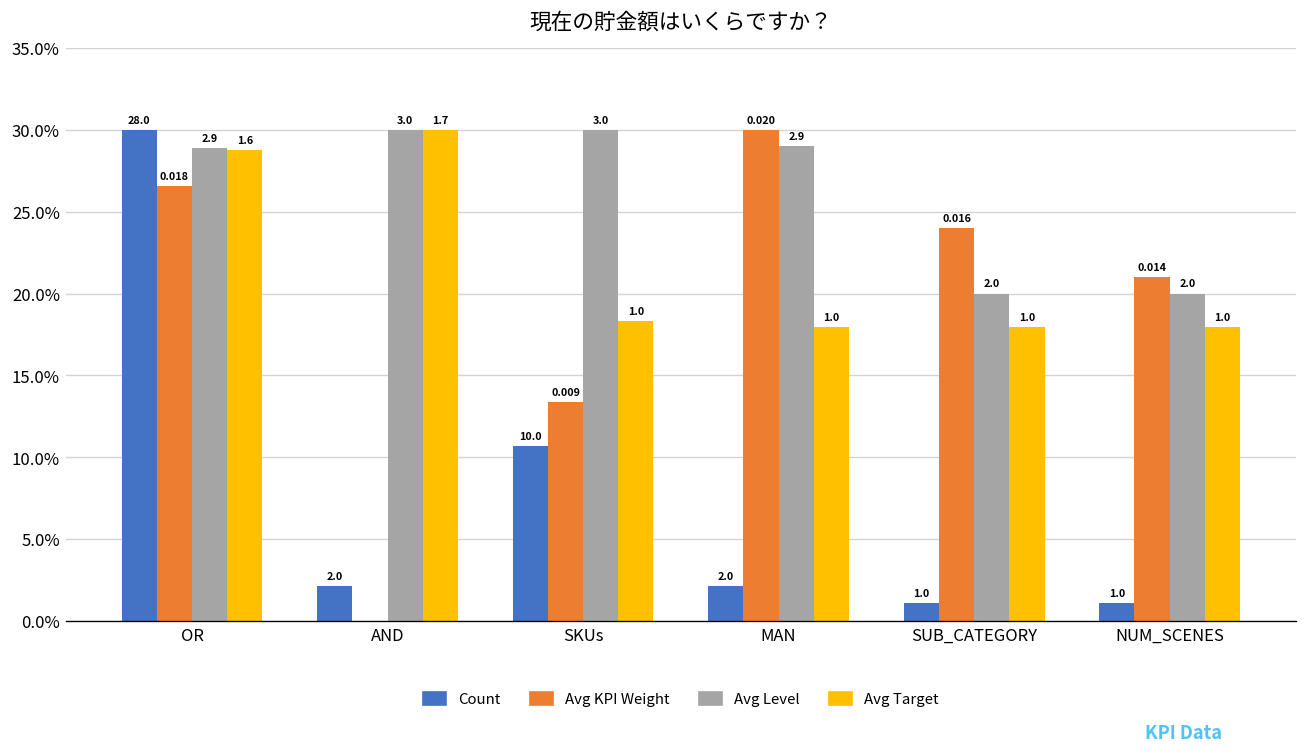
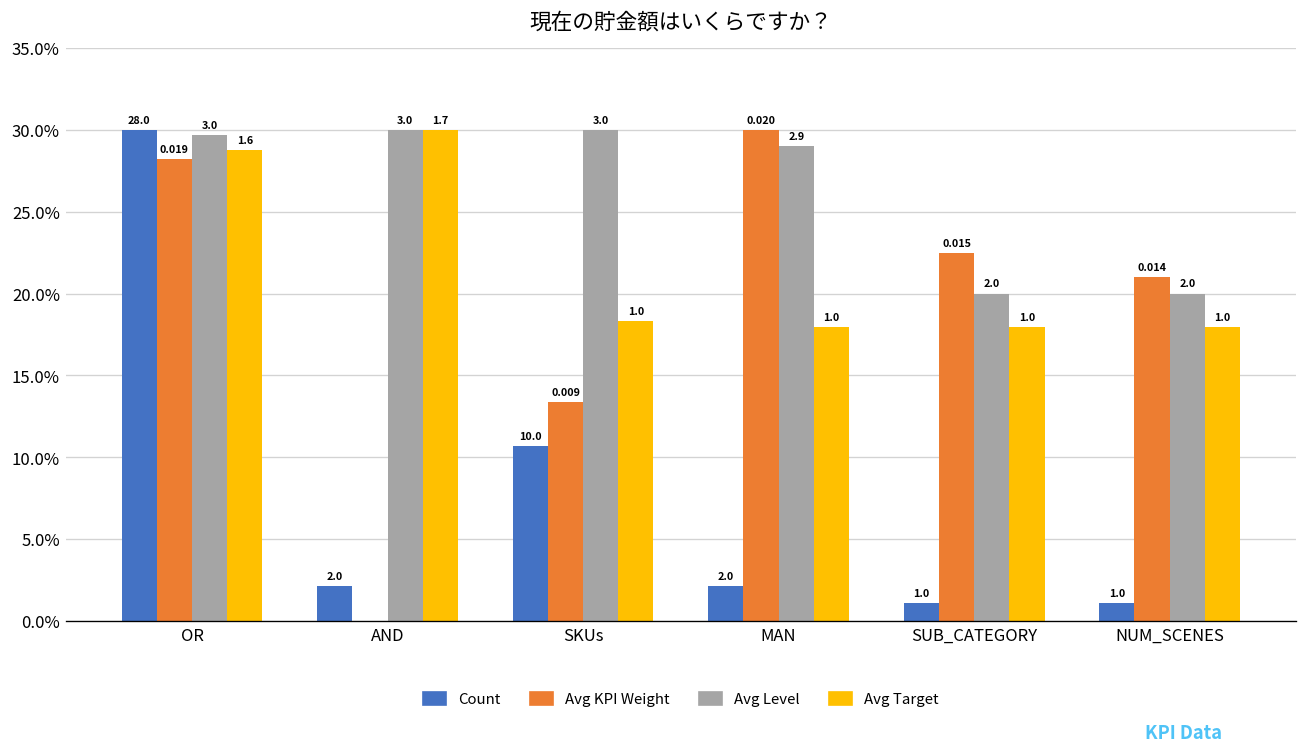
Avg KPI Weight, OR: 0.018 -> 0.019
Avg Level, OR: 2.9 -> 3.0
Avg KPI Weight, SUB_CATEGORY: 0.016 -> 0.015
